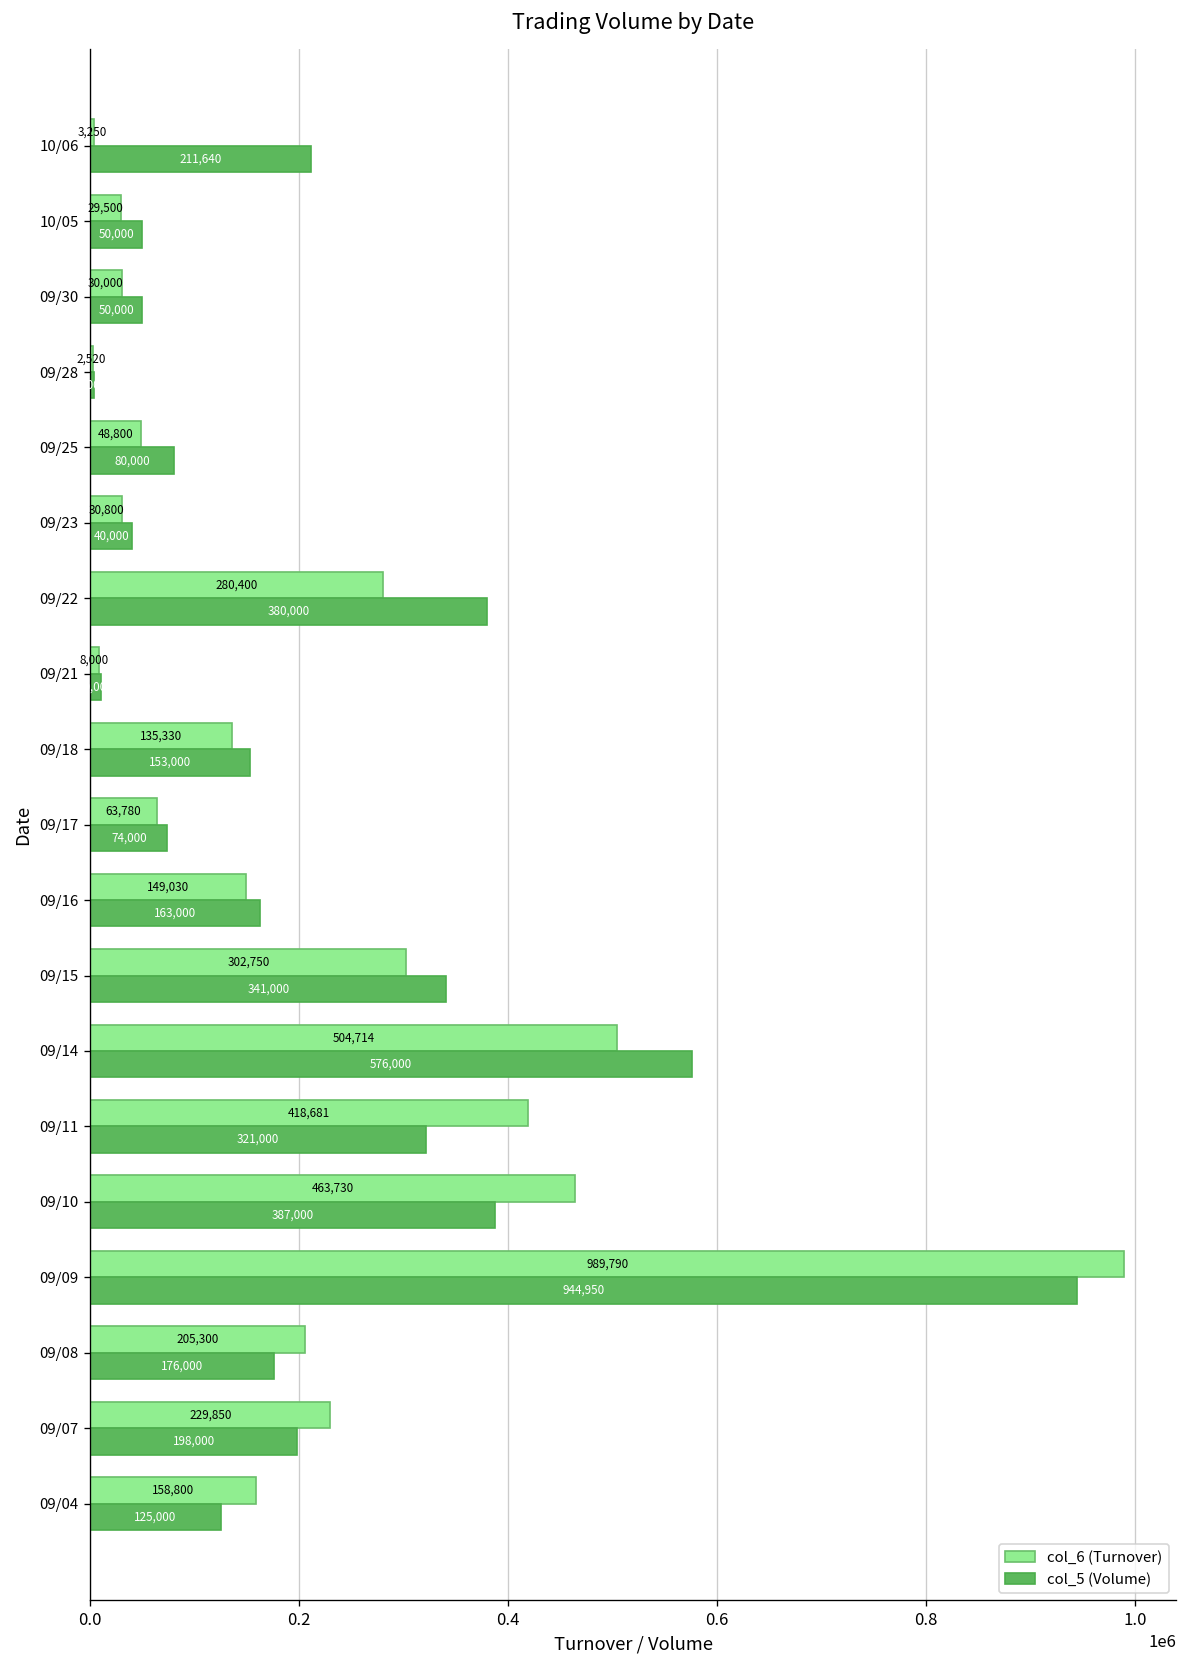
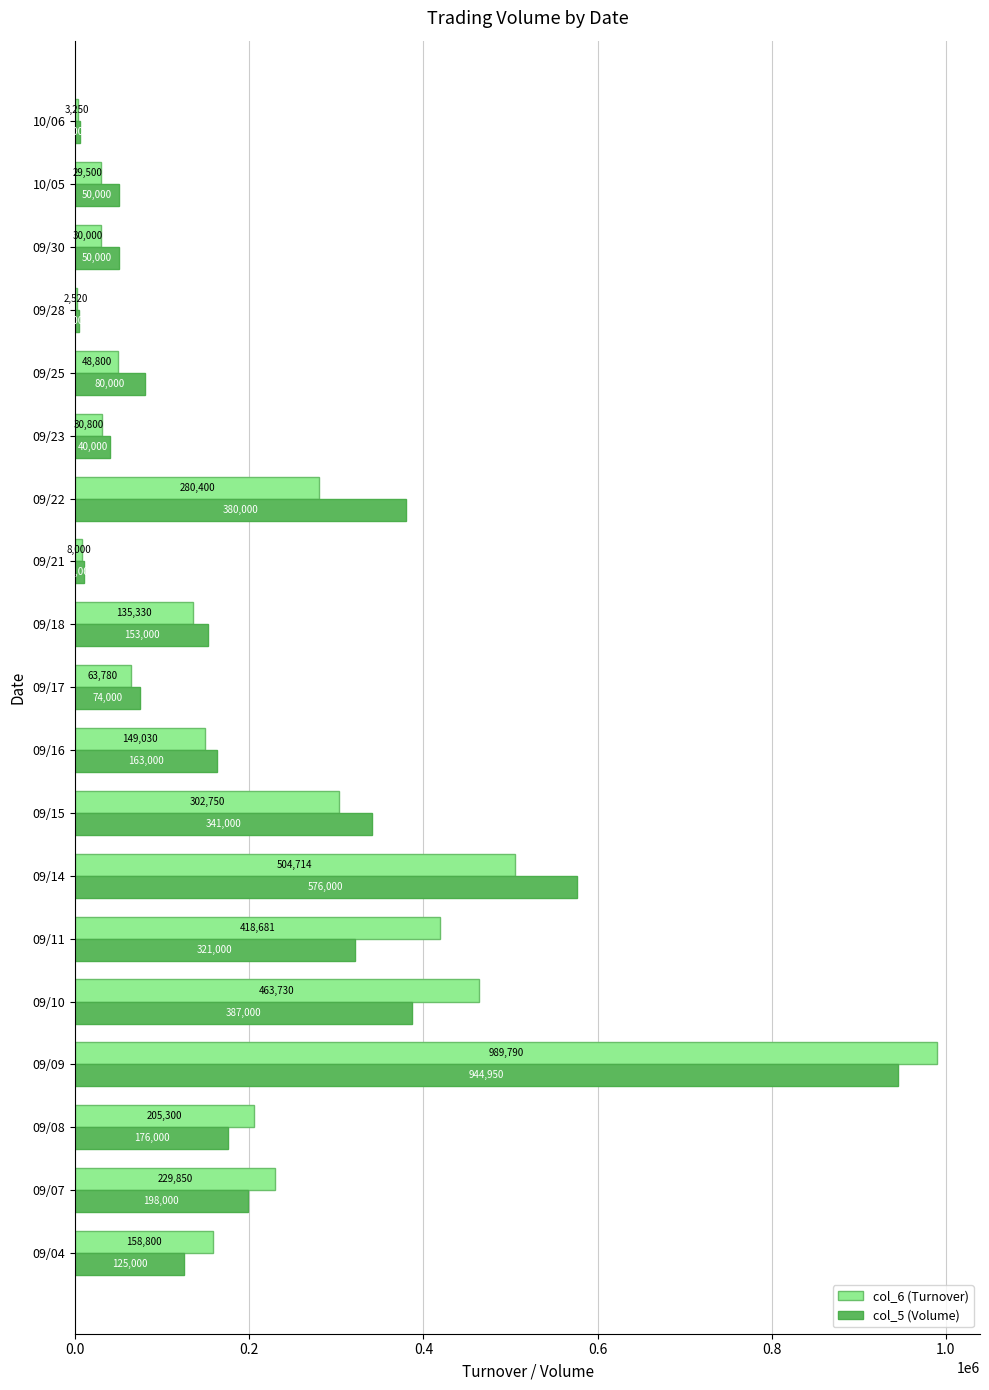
col_5 (Volume), 10/06: 210000 -> 10000
